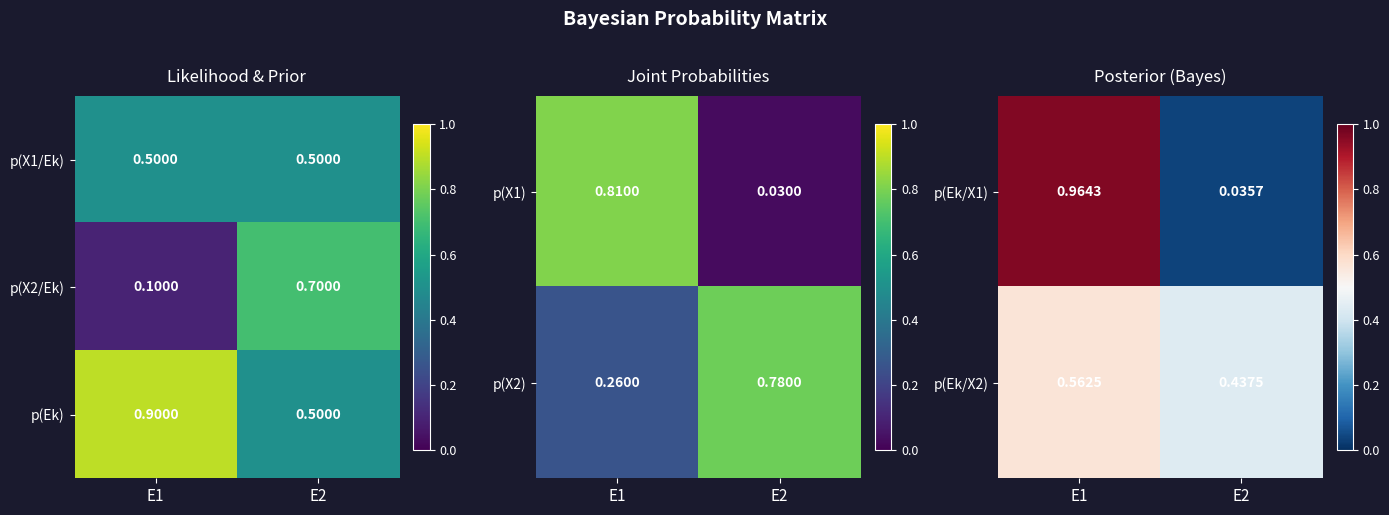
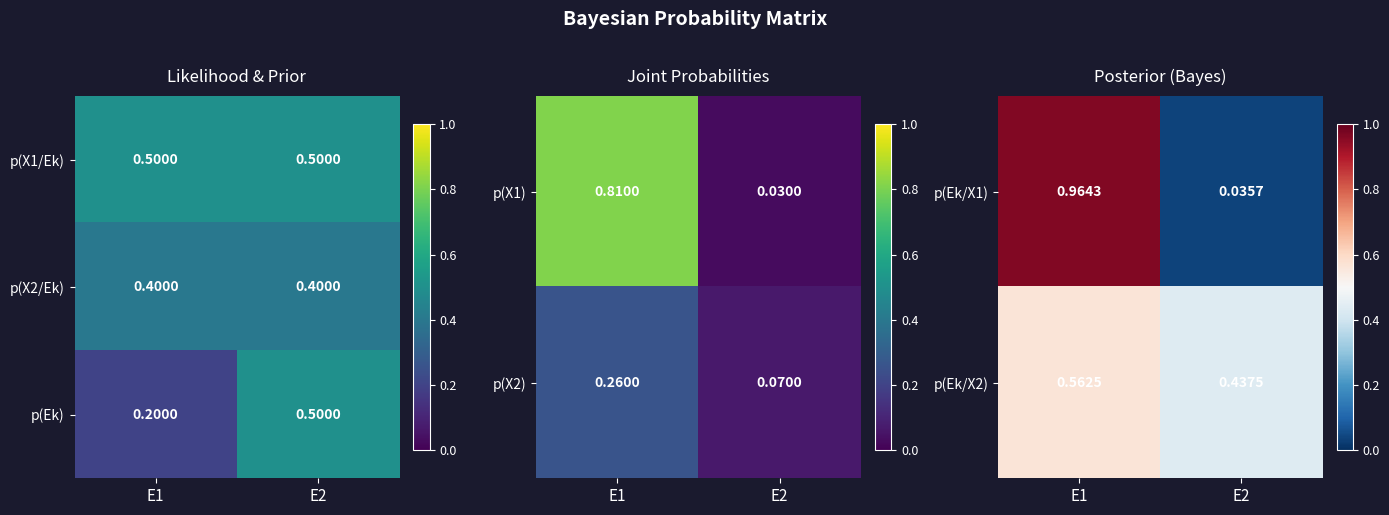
Likelihood & Prior, p(X2/Ek), E1: 0.1000 -> 0.4000
Likelihood & Prior, p(X2/Ek), E2: 0.7000 -> 0.4000
Likelihood & Prior, p(Ek), E1: 0.9000 -> 0.2000
Joint Probabilities, p(X2), E2: 0.7800 -> 0.0700
